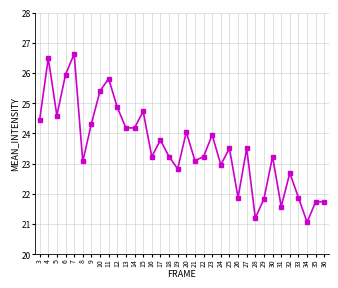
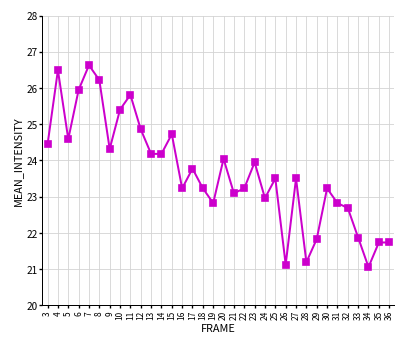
8: 23.1 -> 26.2
26: 21.9 -> 21.1
31: 21.6 -> 22.8
